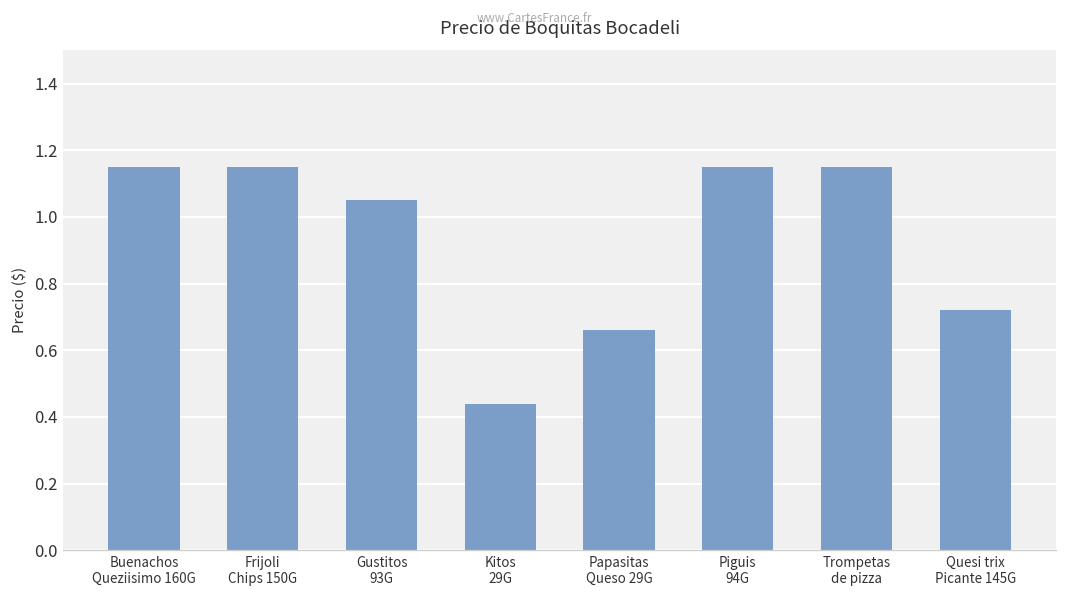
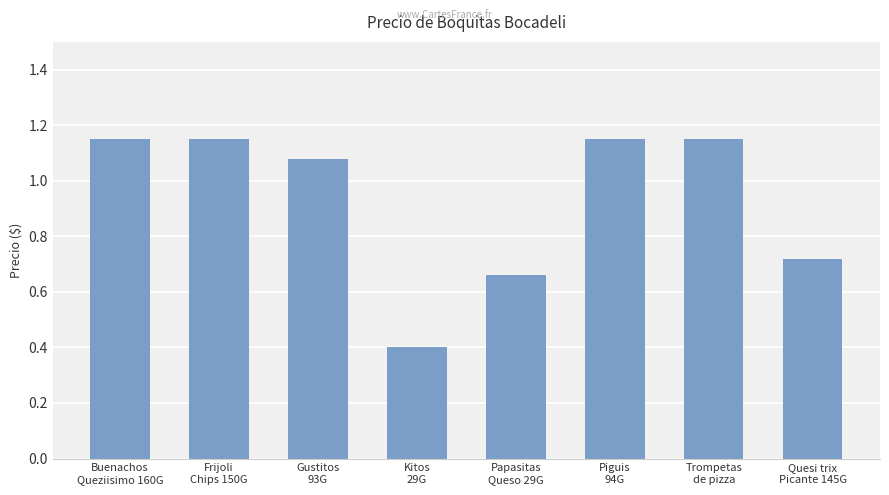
Gustitos 93G: 1.05 -> 1.08
Kitos 29G: 0.44 -> 0.40
